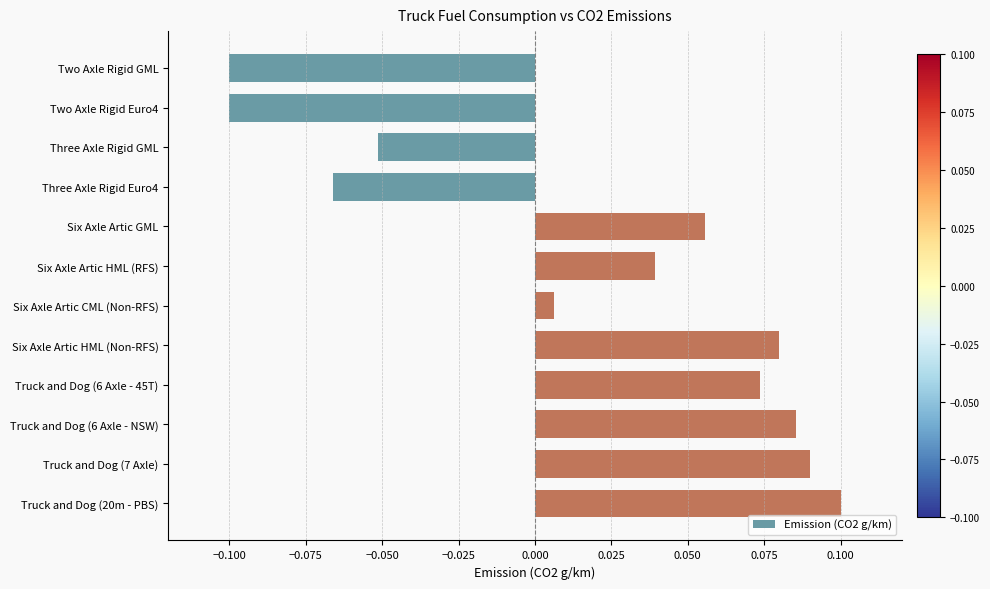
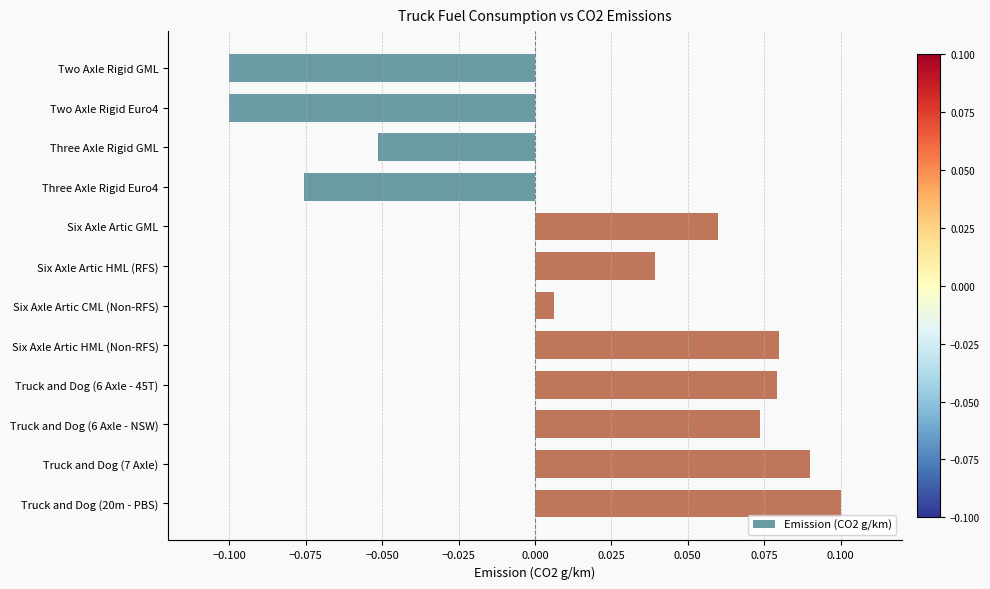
Three Axle Rigid Euro4: -0.066 -> -0.076
Six Axle Artic GML: 0.056 -> 0.060
Truck and Dog (6 Axle - 45T): 0.074 -> 0.079
Truck and Dog (6 Axle - NSW): 0.085 -> 0.074
